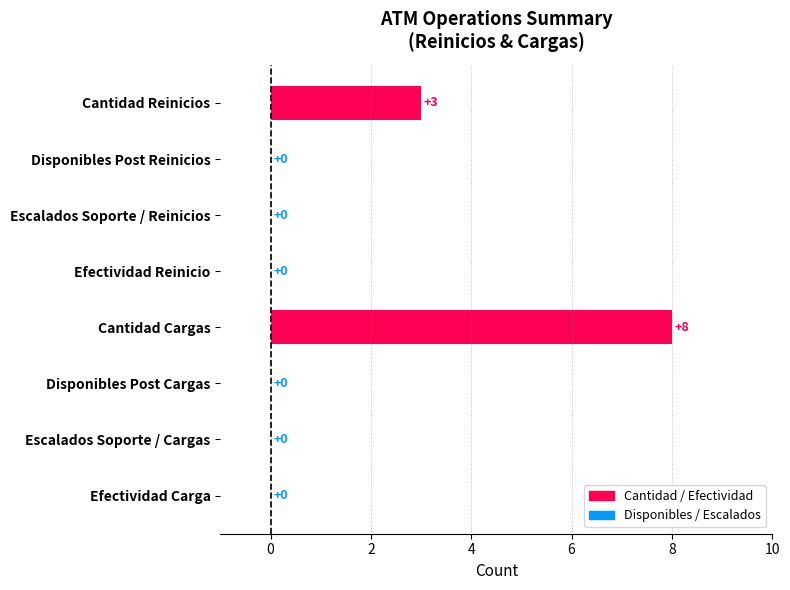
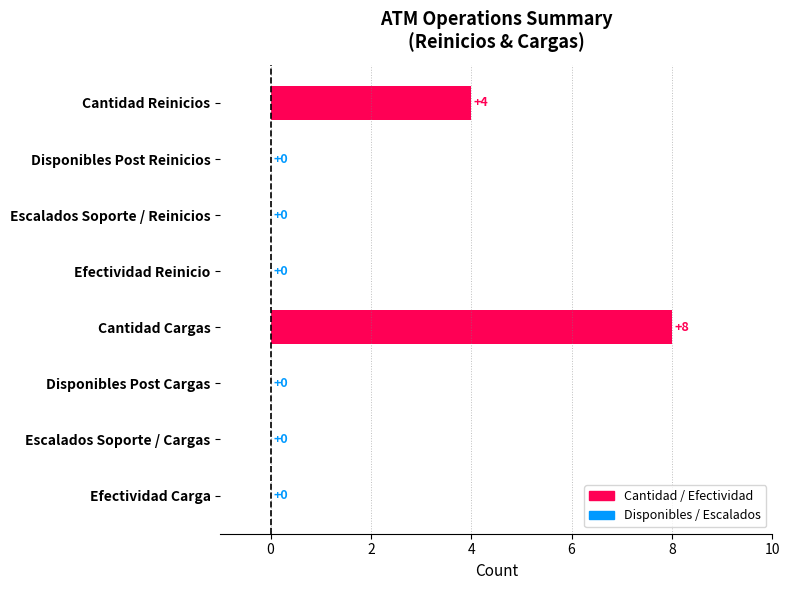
Cantidad Reinicios: +3 -> +4
